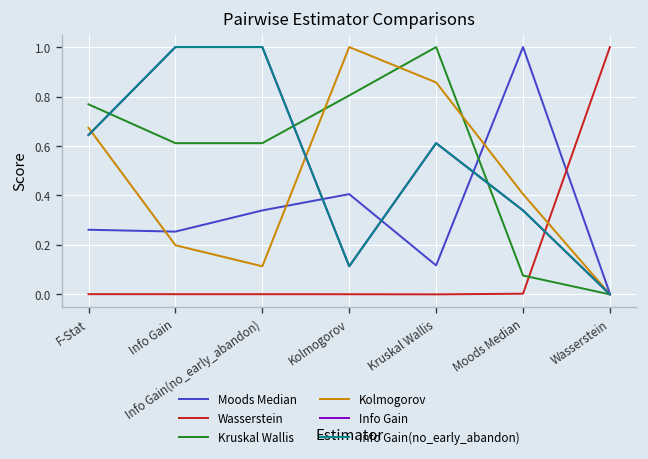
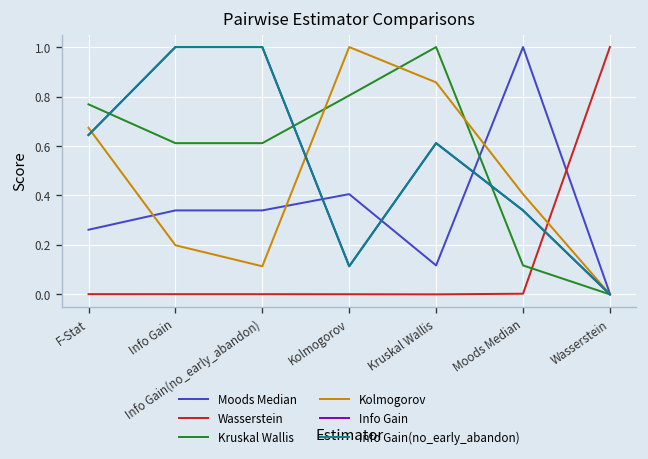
Moods Median, Info Gain: 0.25 -> 0.34
Kruskal Wallis, Moods Median: 0.08 -> 0.12
